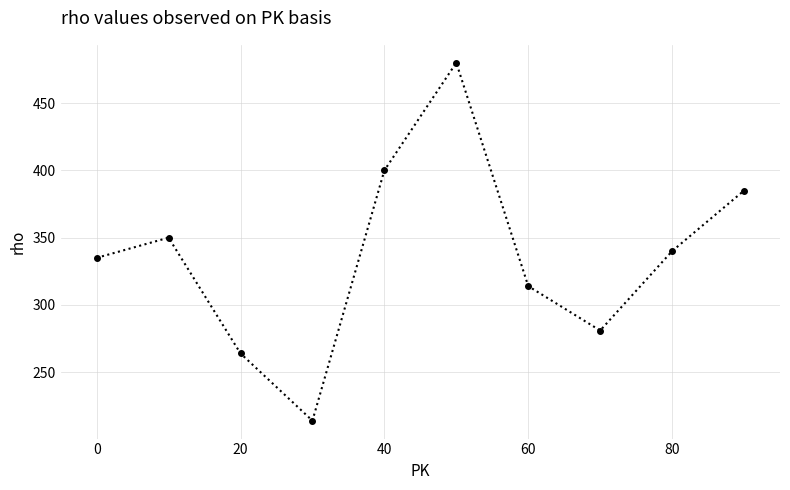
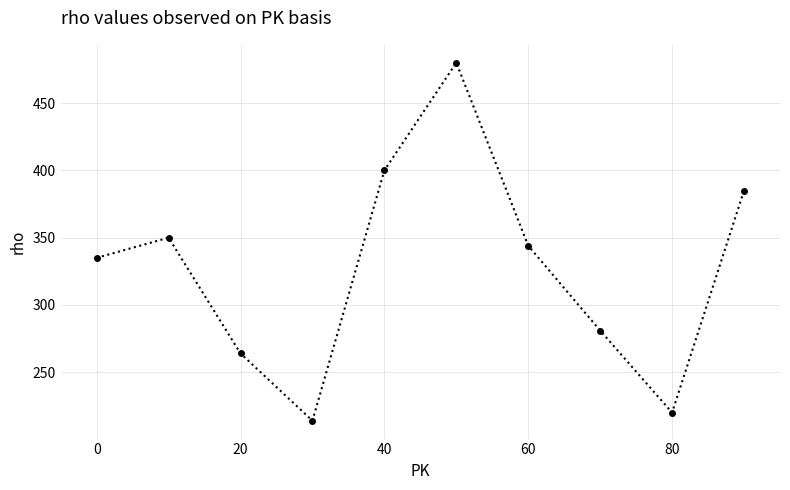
60: 314 -> 344
80: 340 -> 220
